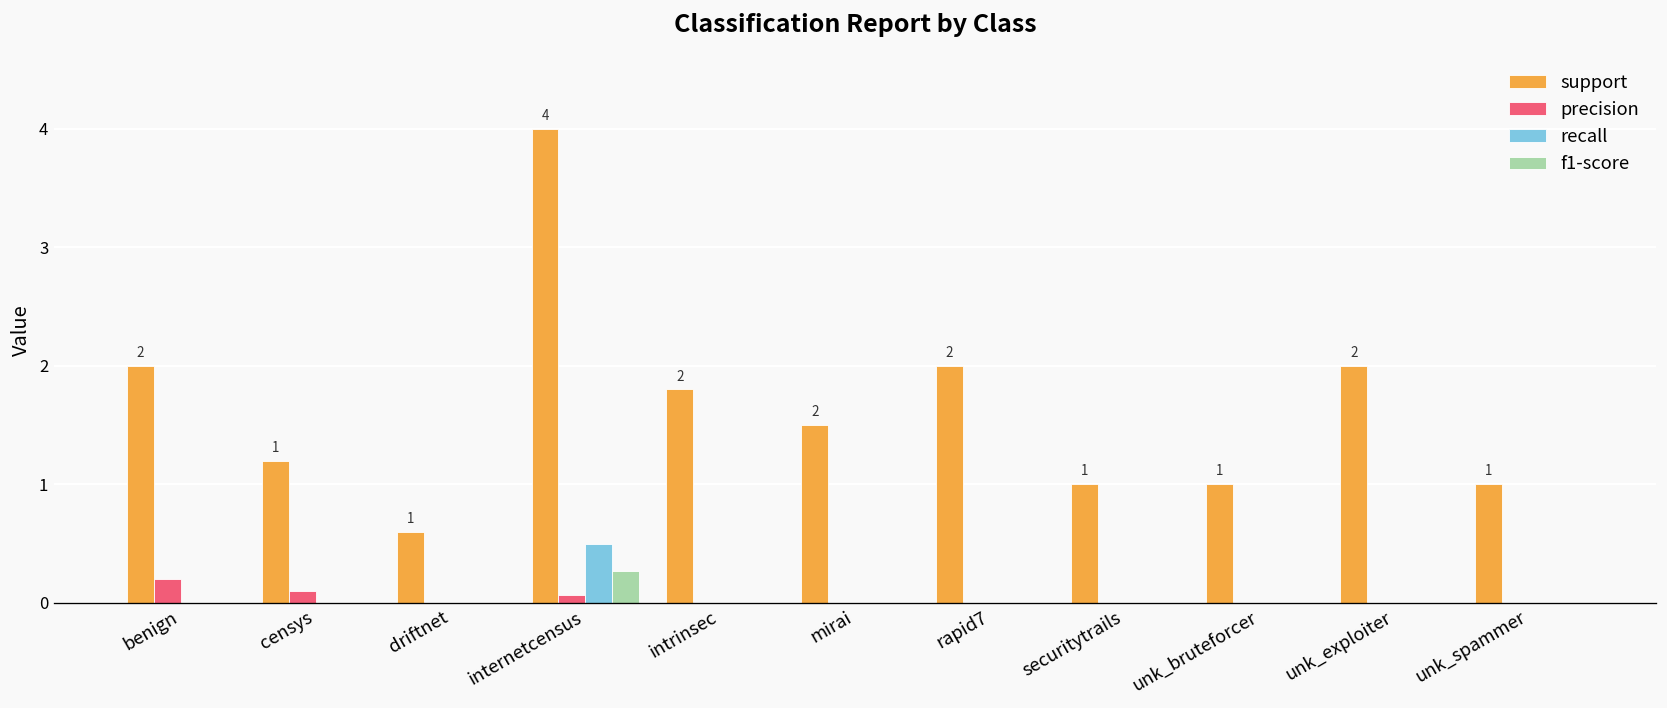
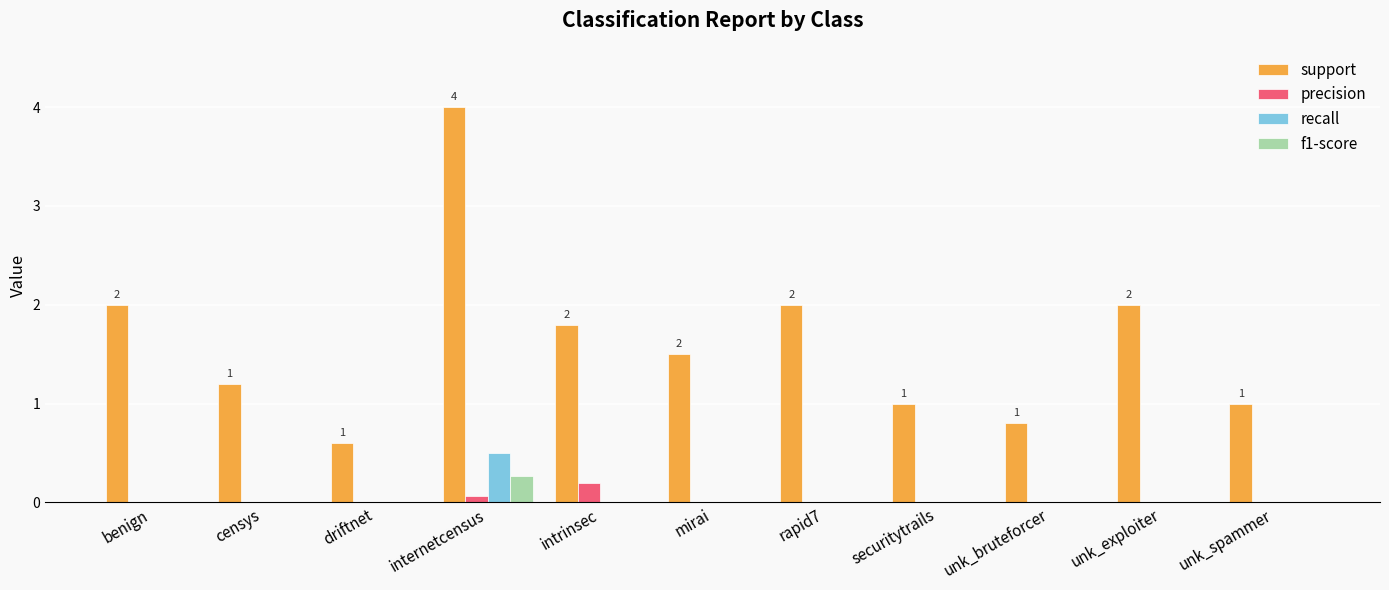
precision, benign: 0.2 -> 0.0
precision, censys: 0.1 -> 0.0
precision, intrinsec: 0.0 -> 0.2
support, unk_bruteforcer: 1.0 -> 0.8
